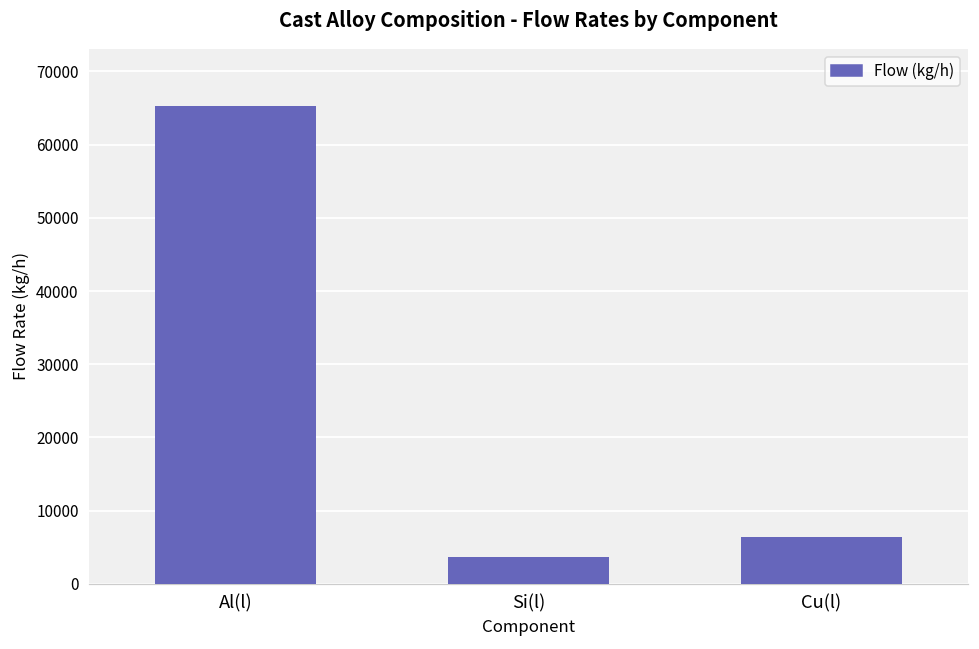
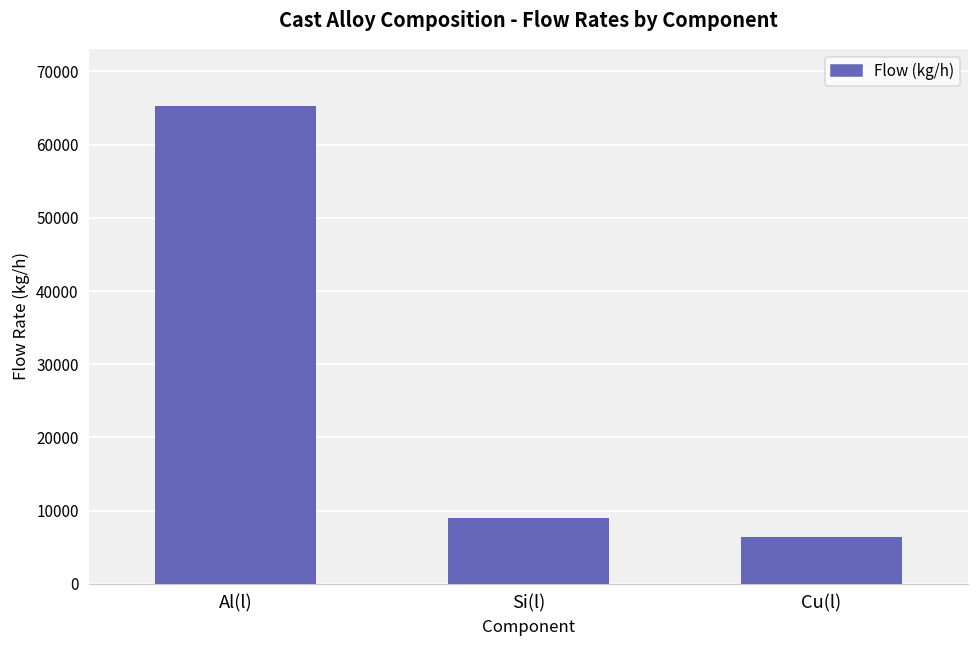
Si(l): 4000 -> 9000
